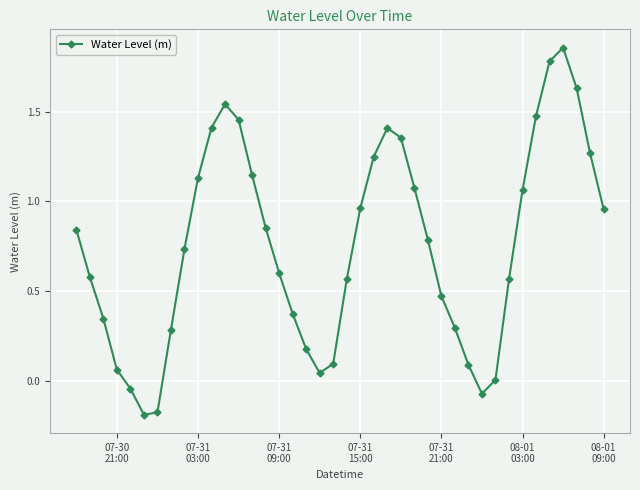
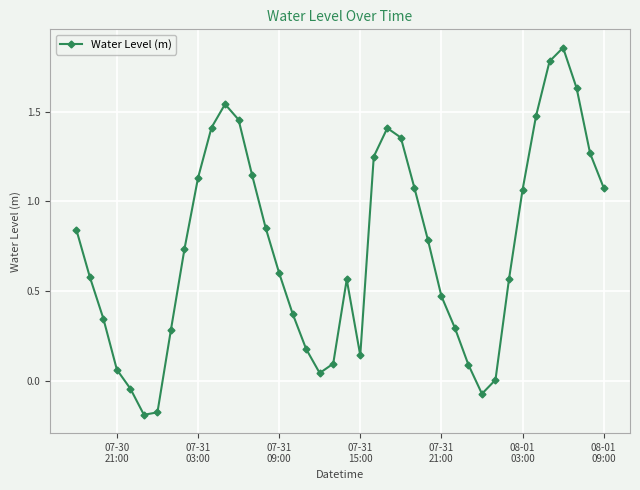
07-31 15:00: 0.96 -> 0.14
08-01 09:00: 0.96 -> 1.08
